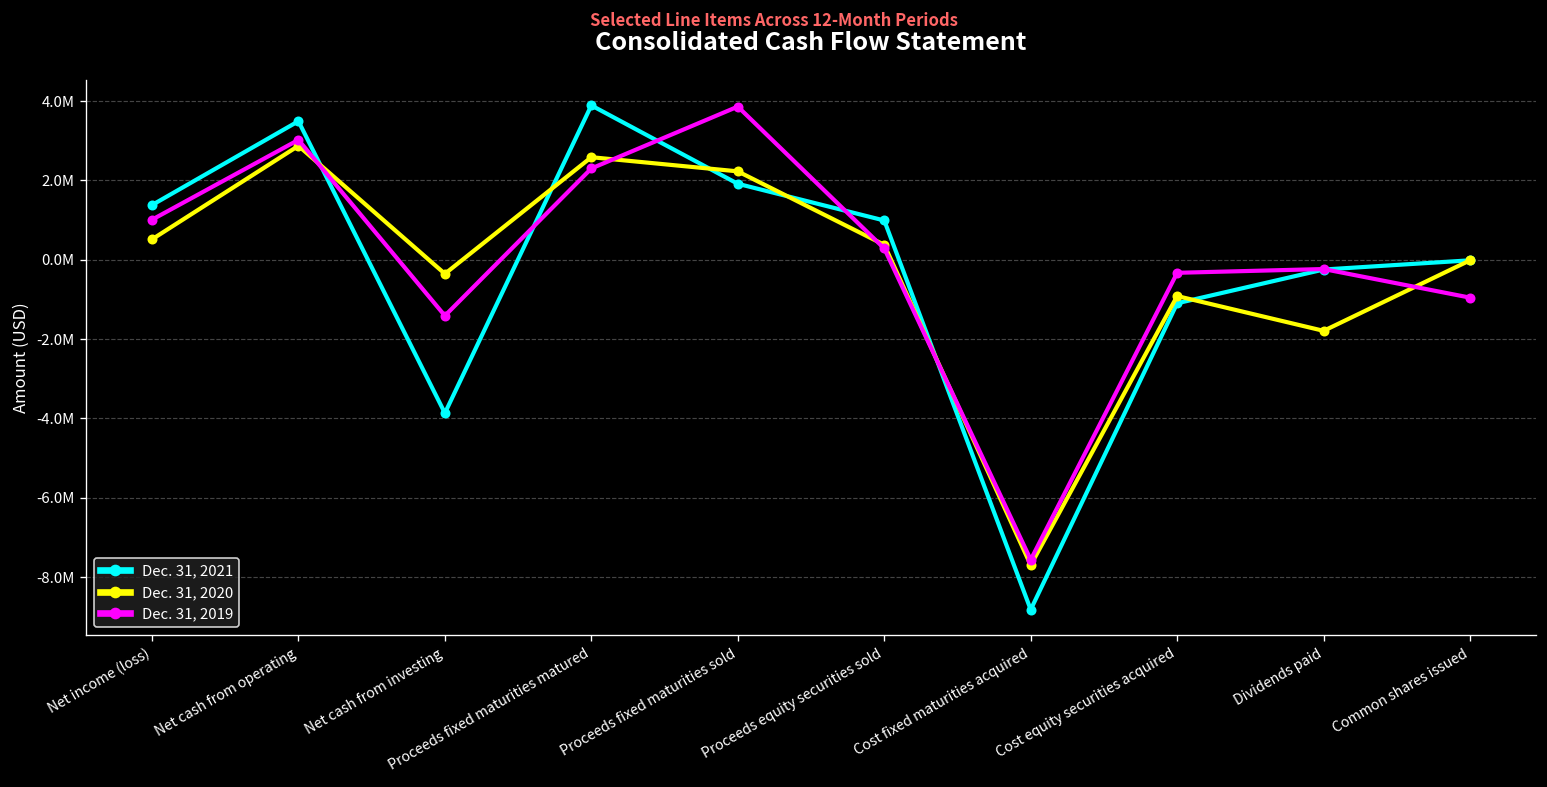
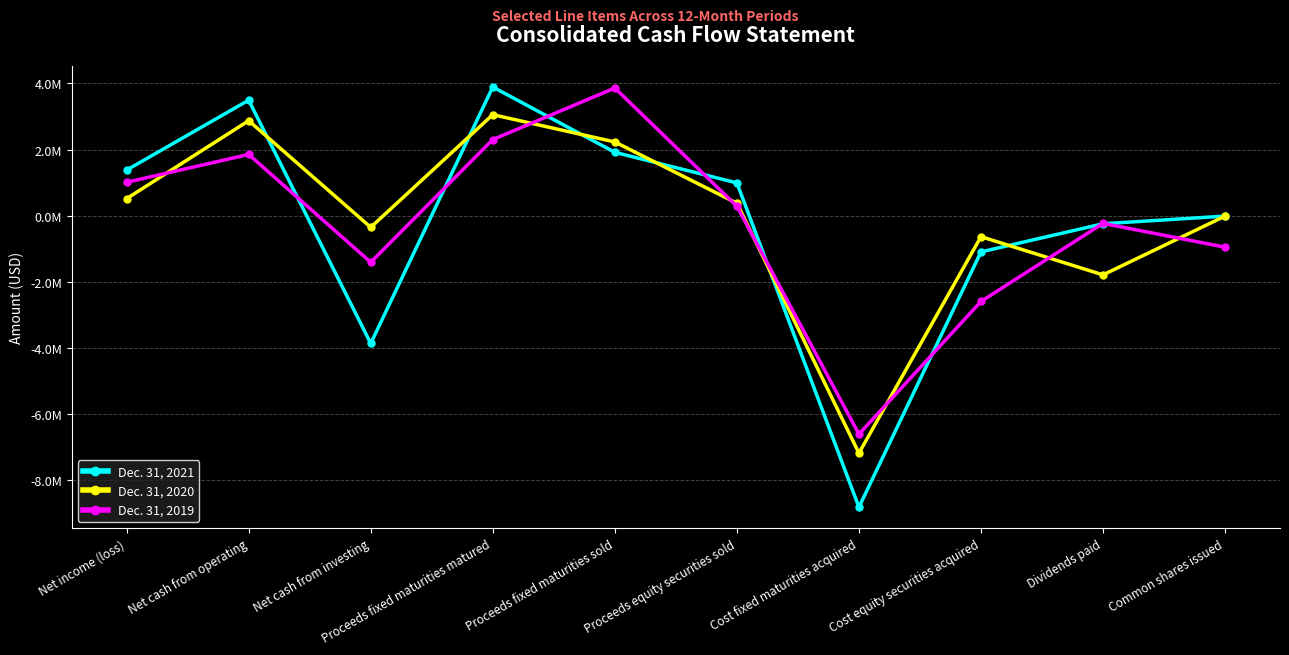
Dec. 31, 2019, Net cash from operating: 3000000 -> 1900000
Dec. 31, 2020, Proceeds fixed maturities matured: 2600000 -> 3100000
Dec. 31, 2020, Cost fixed maturities acquired: -7700000 -> -7200000
Dec. 31, 2019, Cost fixed maturities acquired: -7600000 -> -6600000
Dec. 31, 2020, Cost equity securities acquired: -900000 -> -600000
Dec. 31, 2019, Cost equity securities acquired: -300000 -> -2600000
